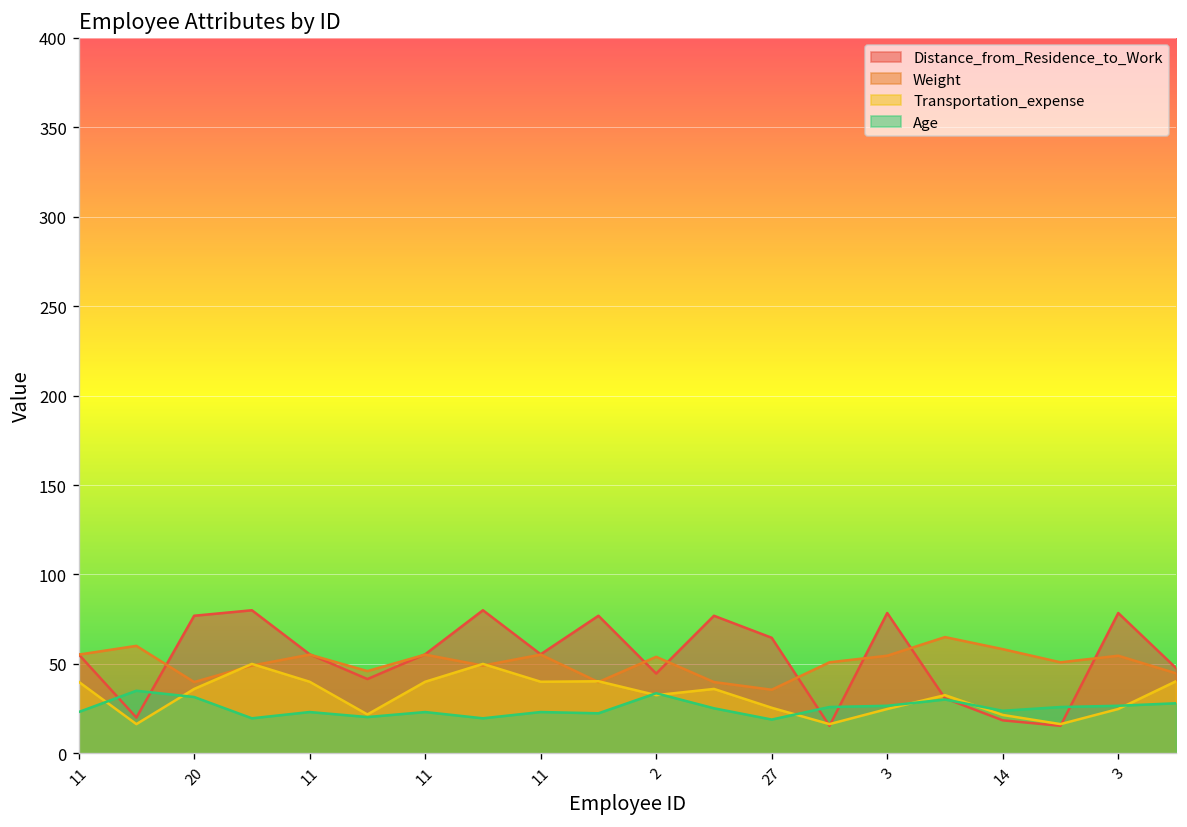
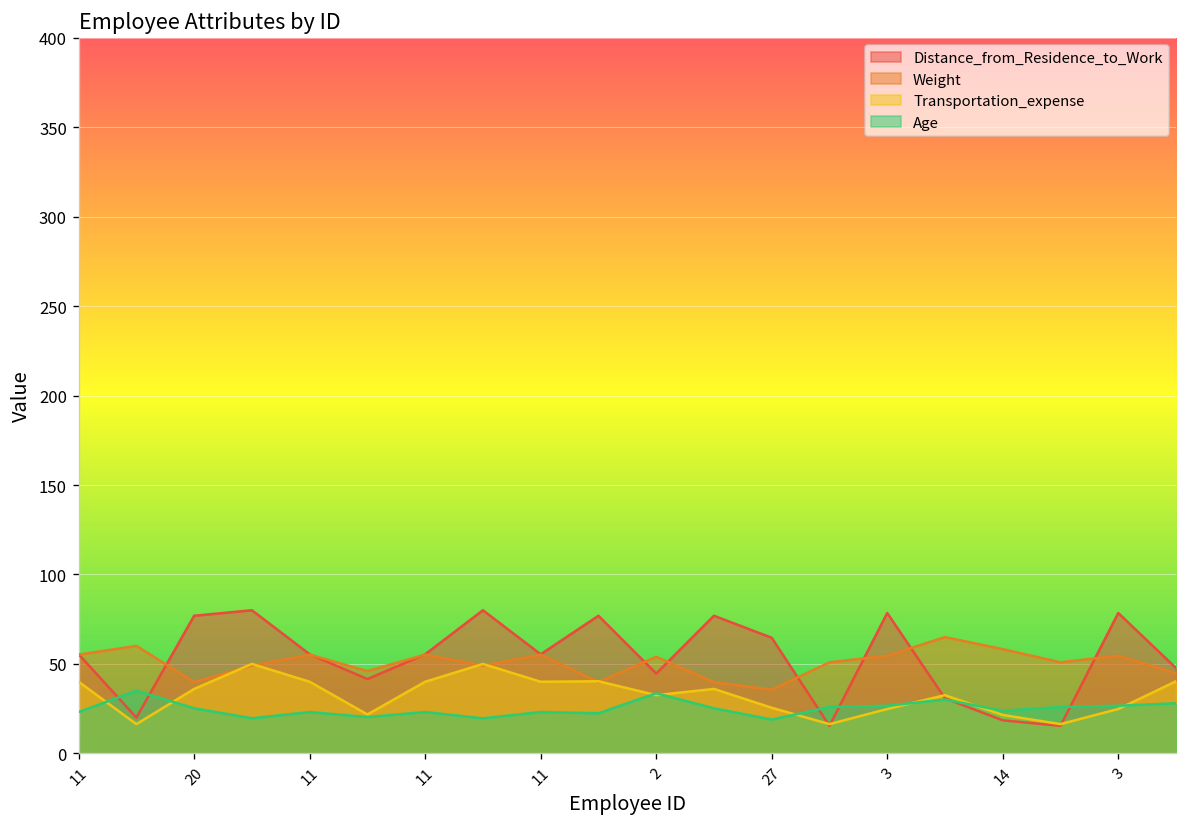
Age, 20: 32 -> 25
